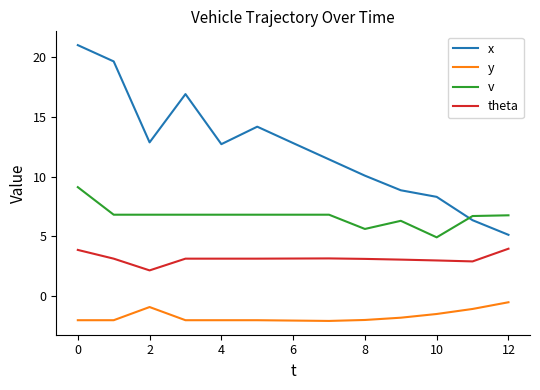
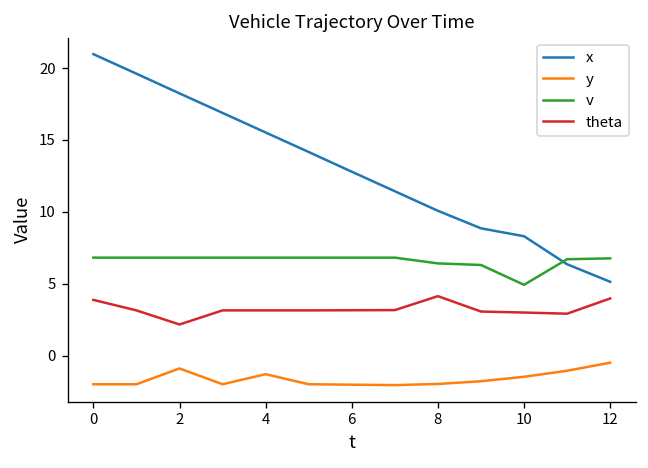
v, 0: 9.1 -> 6.8
x, 2: 12.9 -> 18.2
x, 4: 12.7 -> 15.5
y, 4: -2.0 -> -1.3
v, 8: 5.6 -> 6.4
theta, 8: 3.1 -> 4.1
